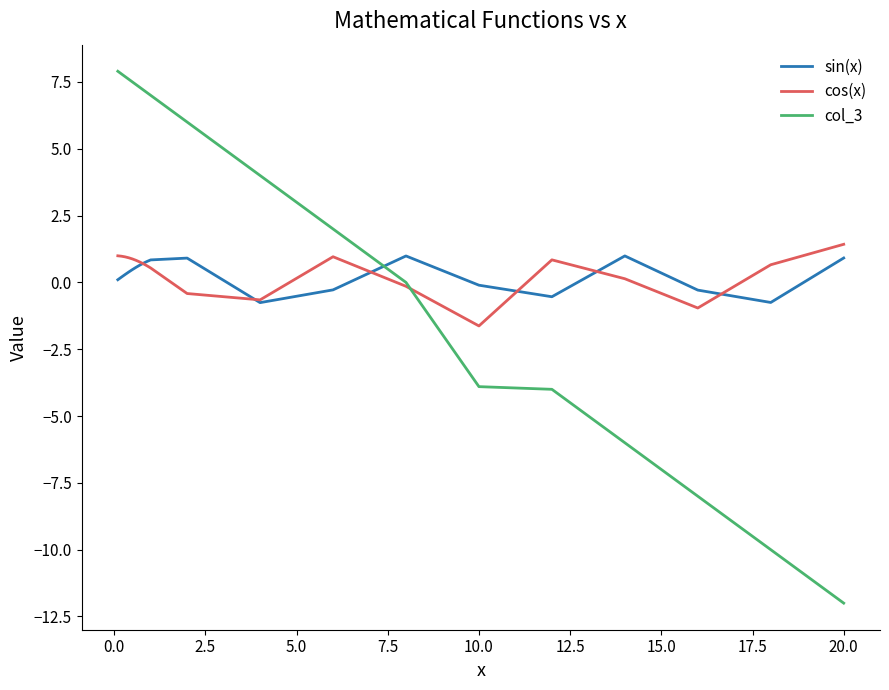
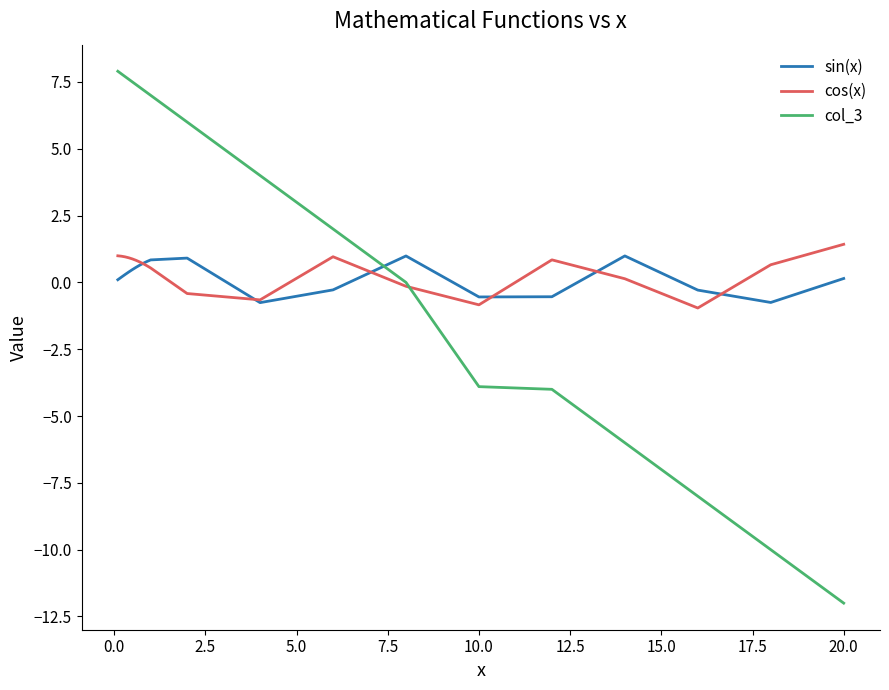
sin(x), 10.0: -0.1 -> -0.5
cos(x), 10.0: -1.6 -> -0.8
sin(x), 20.0: 0.9 -> 0.1
